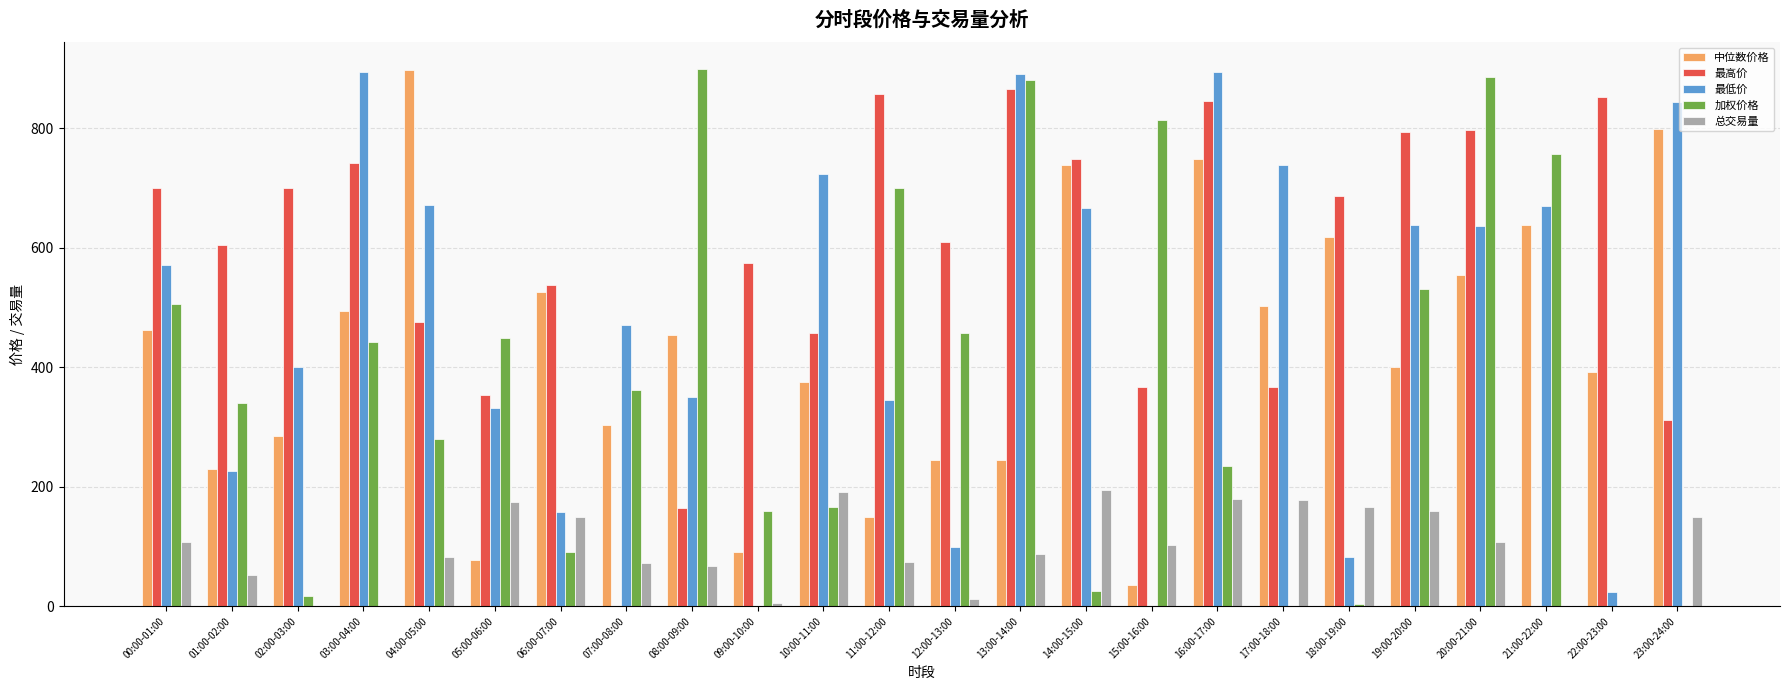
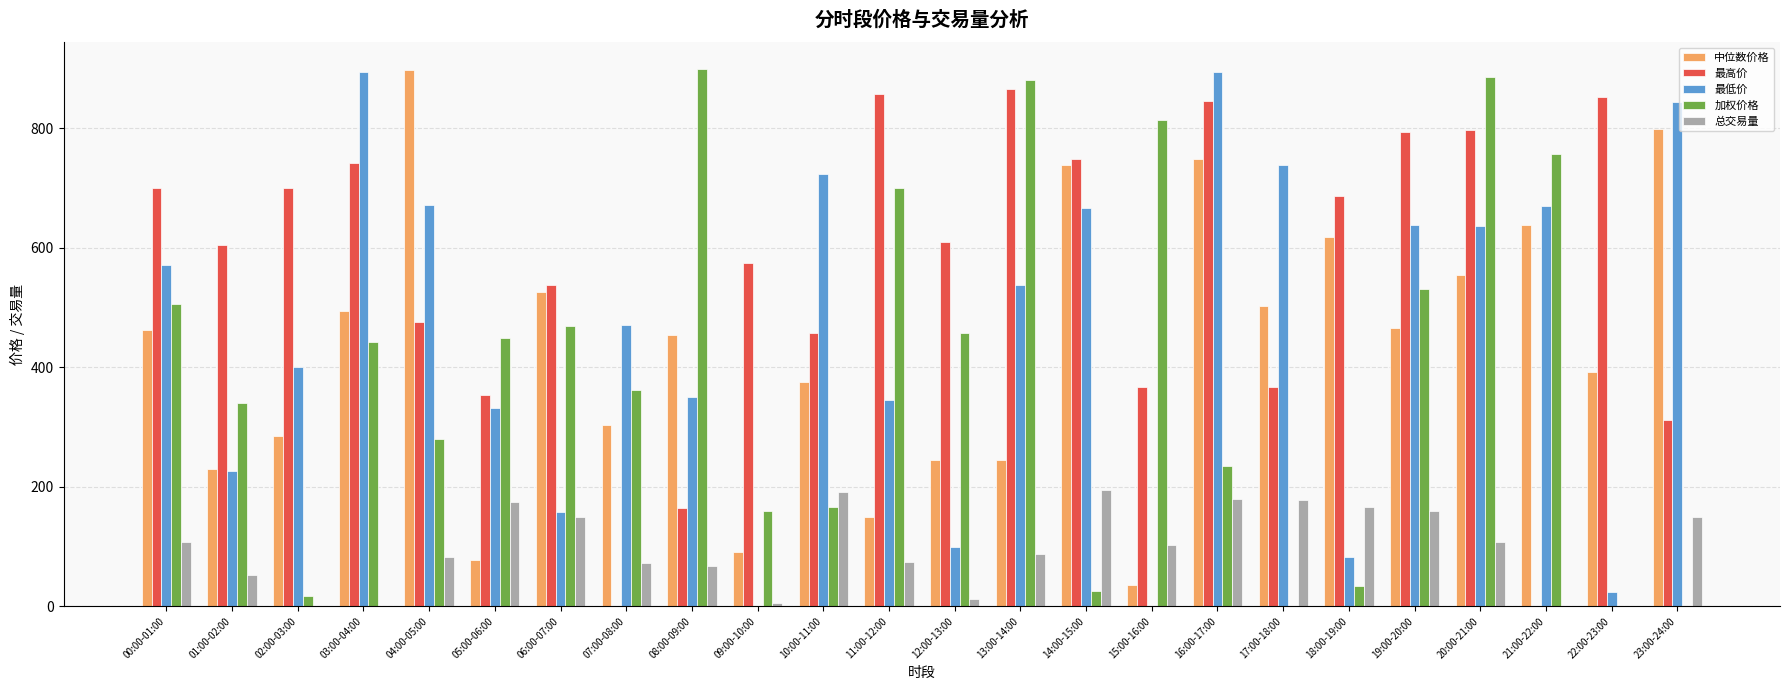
加权价格, 06:00-07:00: 90 -> 470
最低价, 13:00-14:00: 890 -> 540
加权价格, 18:00-19:00: 0 -> 30
中位数价格, 19:00-20:00: 400 -> 470
